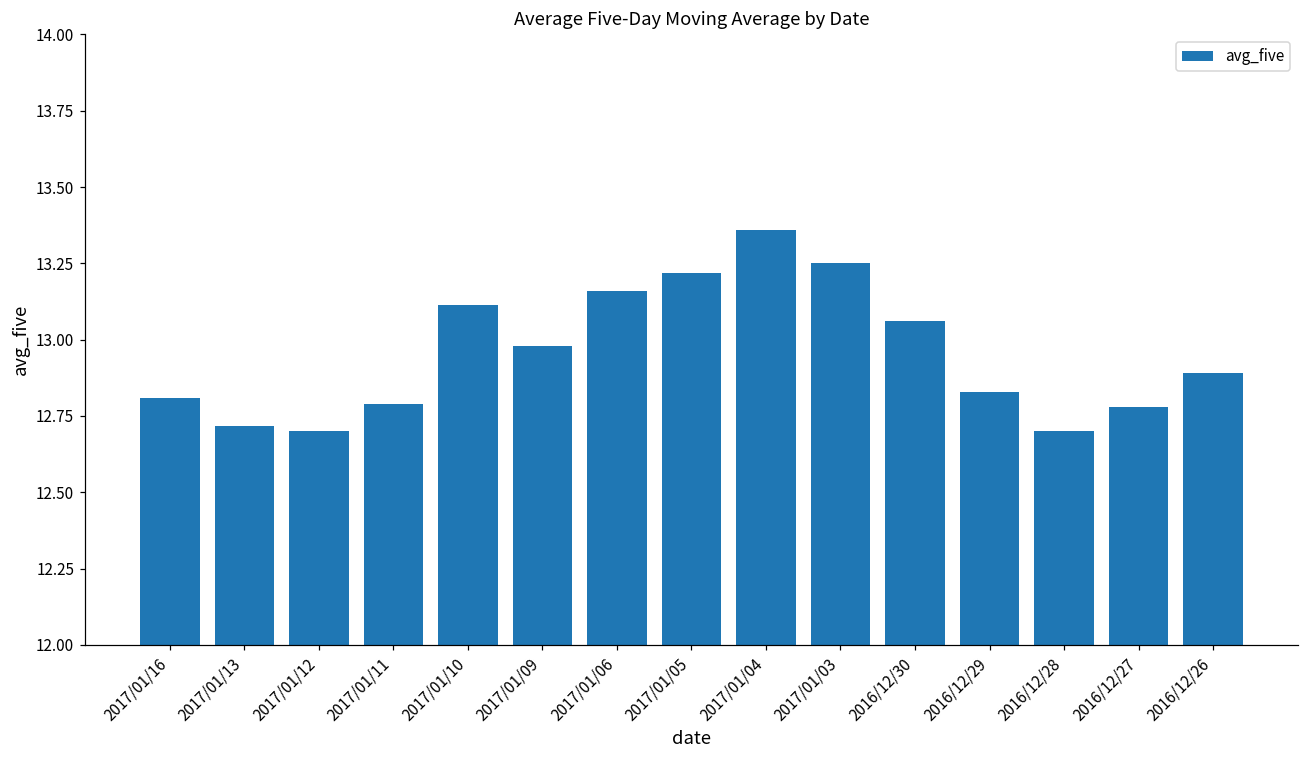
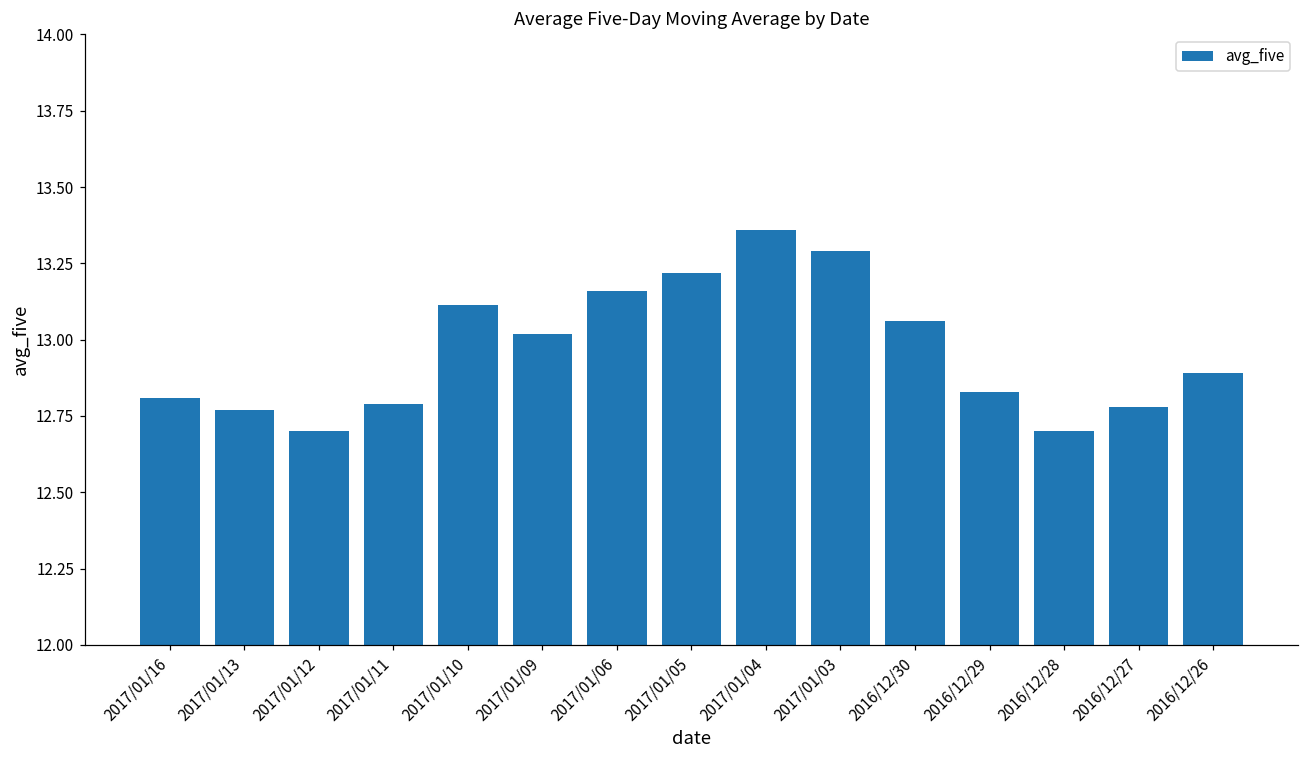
2017/01/13: 12.72 -> 12.77
2017/01/09: 12.98 -> 13.02
2017/01/03: 13.25 -> 13.29
